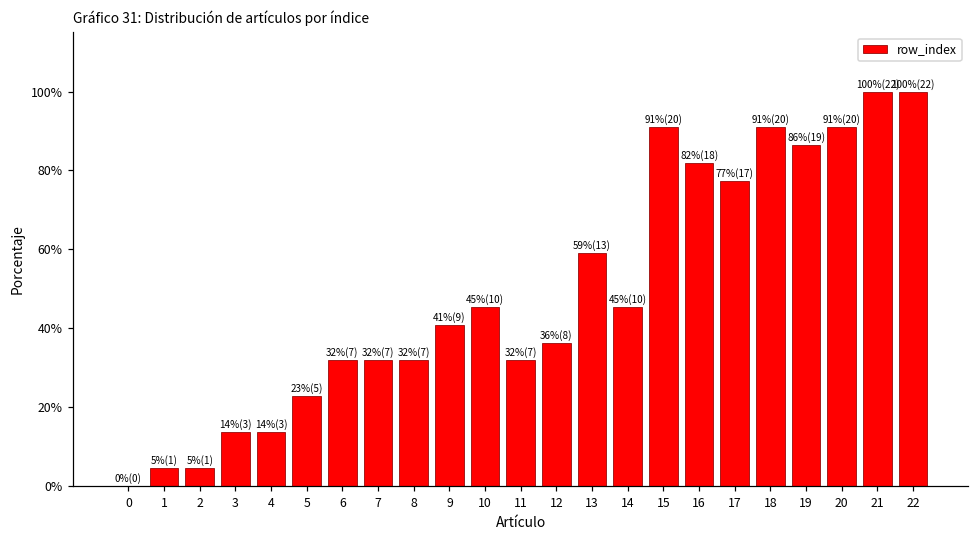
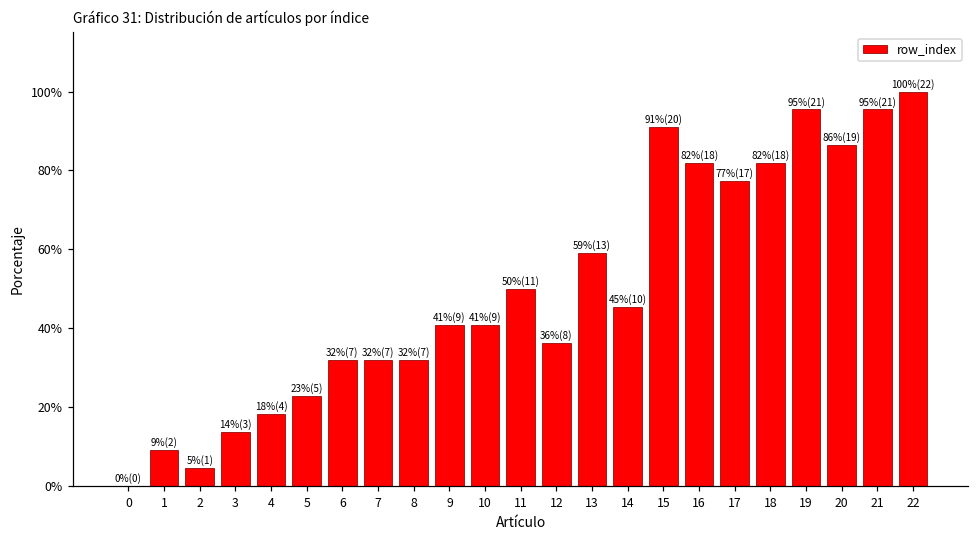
1: 5%(1) -> 9%(2)
4: 14%(3) -> 18%(4)
10: 45%(10) -> 41%(9)
11: 32%(7) -> 50%(11)
18: 91%(20) -> 82%(18)
19: 86%(19) -> 95%(21)
20: 91%(20) -> 86%(19)
21: 100%(22) -> 95%(21)
